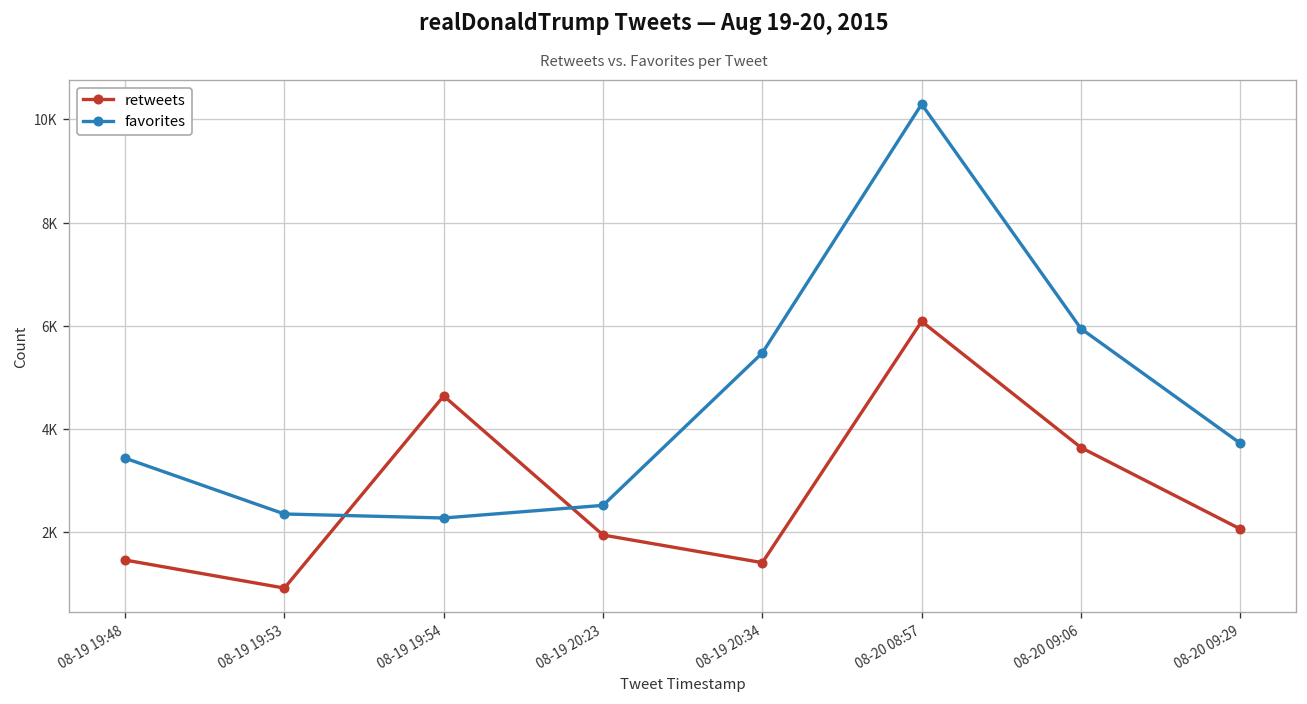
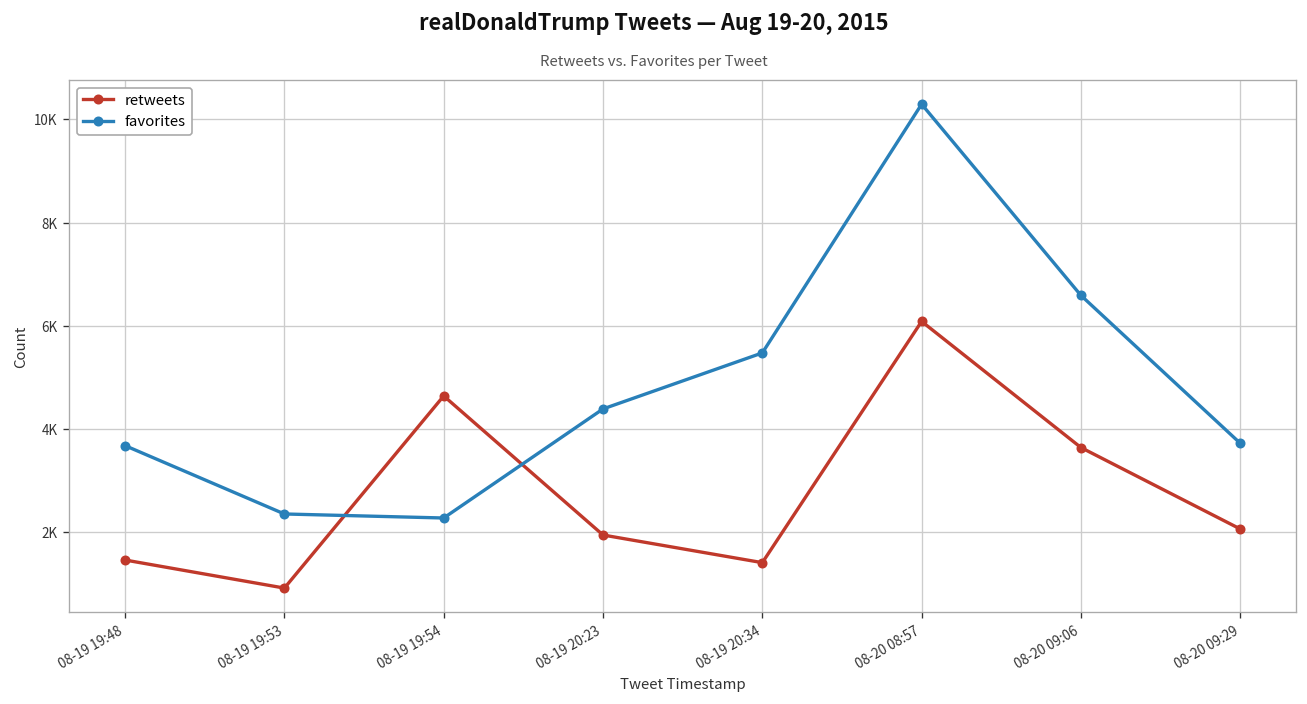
favorites, 08-19 19:48: 3400 -> 3700
favorites, 08-19 20:23: 2500 -> 4400
favorites, 08-20 09:06: 5900 -> 6600
